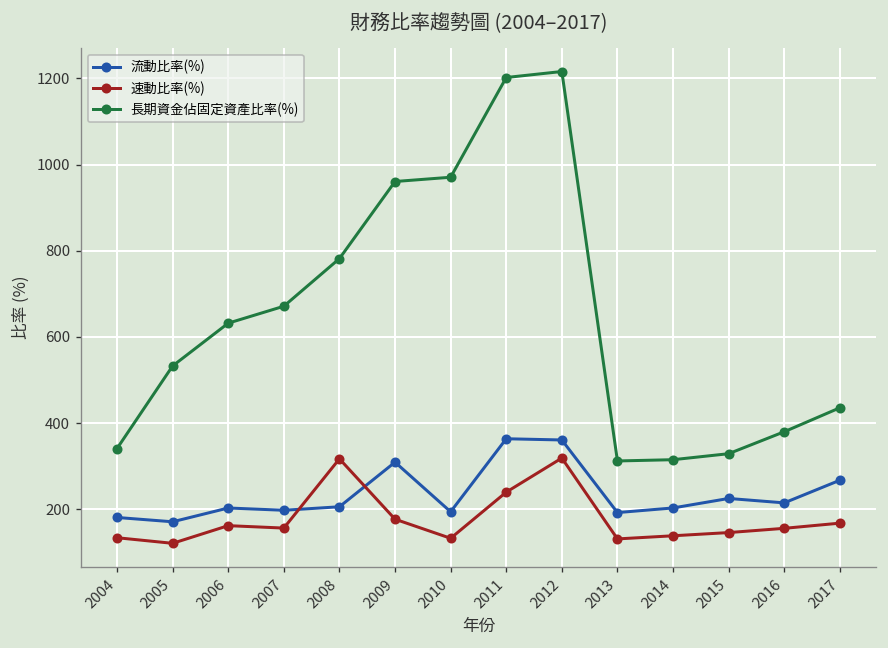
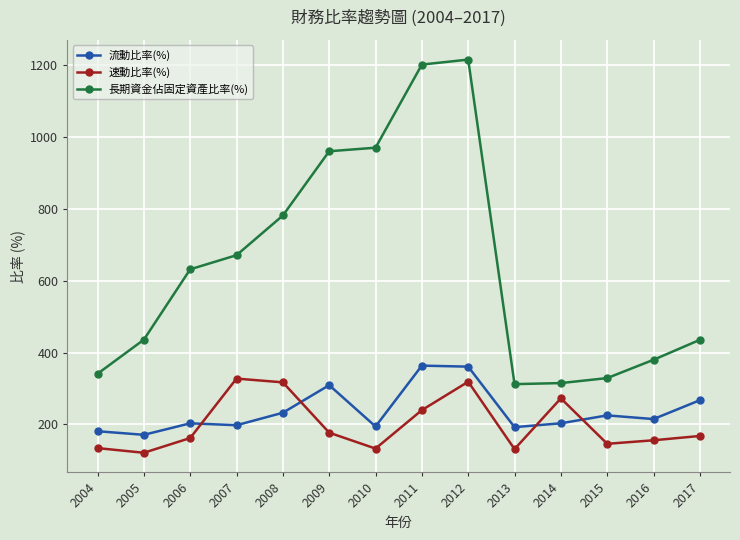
長期資金佔固定資產比率(%), 2005: 530 -> 440
速動比率(%), 2007: 160 -> 330
流動比率(%), 2008: 210 -> 230
速動比率(%), 2014: 140 -> 270
